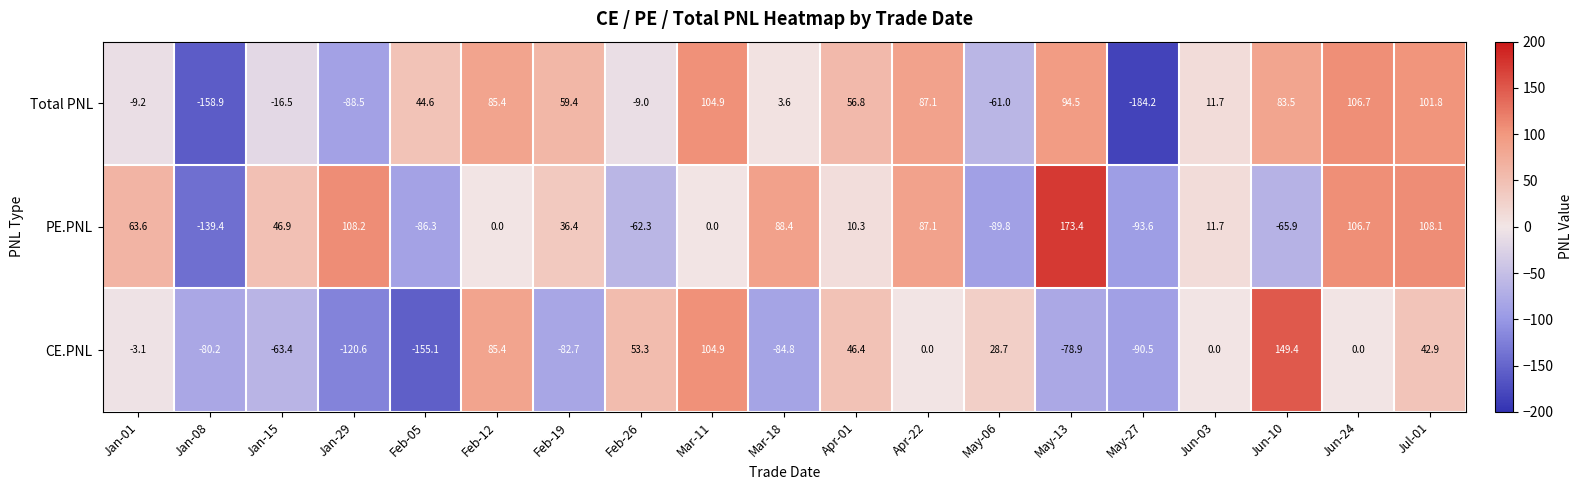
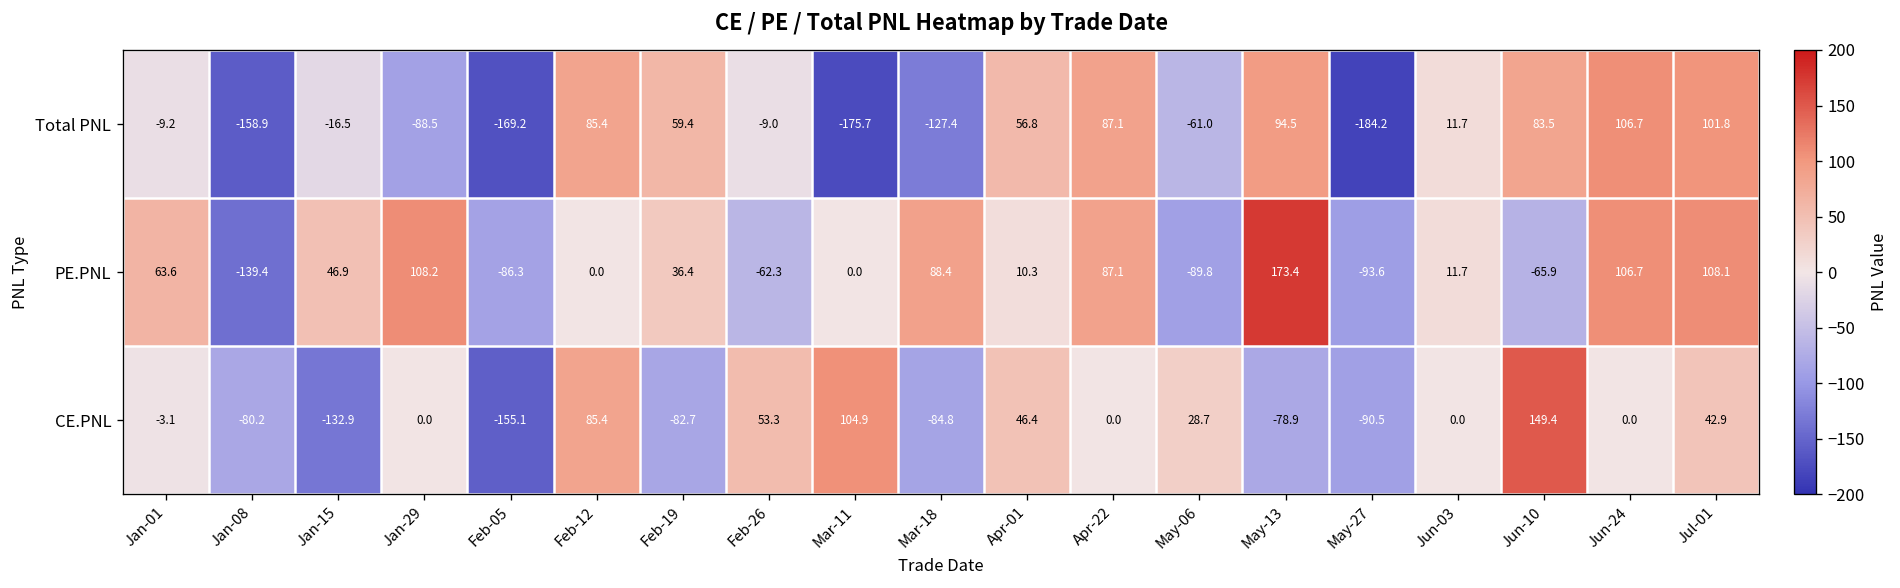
Total PNL, Feb-05: 44.6 -> -169.2
Total PNL, Mar-11: 104.9 -> -175.7
Total PNL, Mar-18: 3.6 -> -127.4
CE.PNL, Jan-15: -63.4 -> -132.9
CE.PNL, Jan-29: -120.6 -> 0.0
